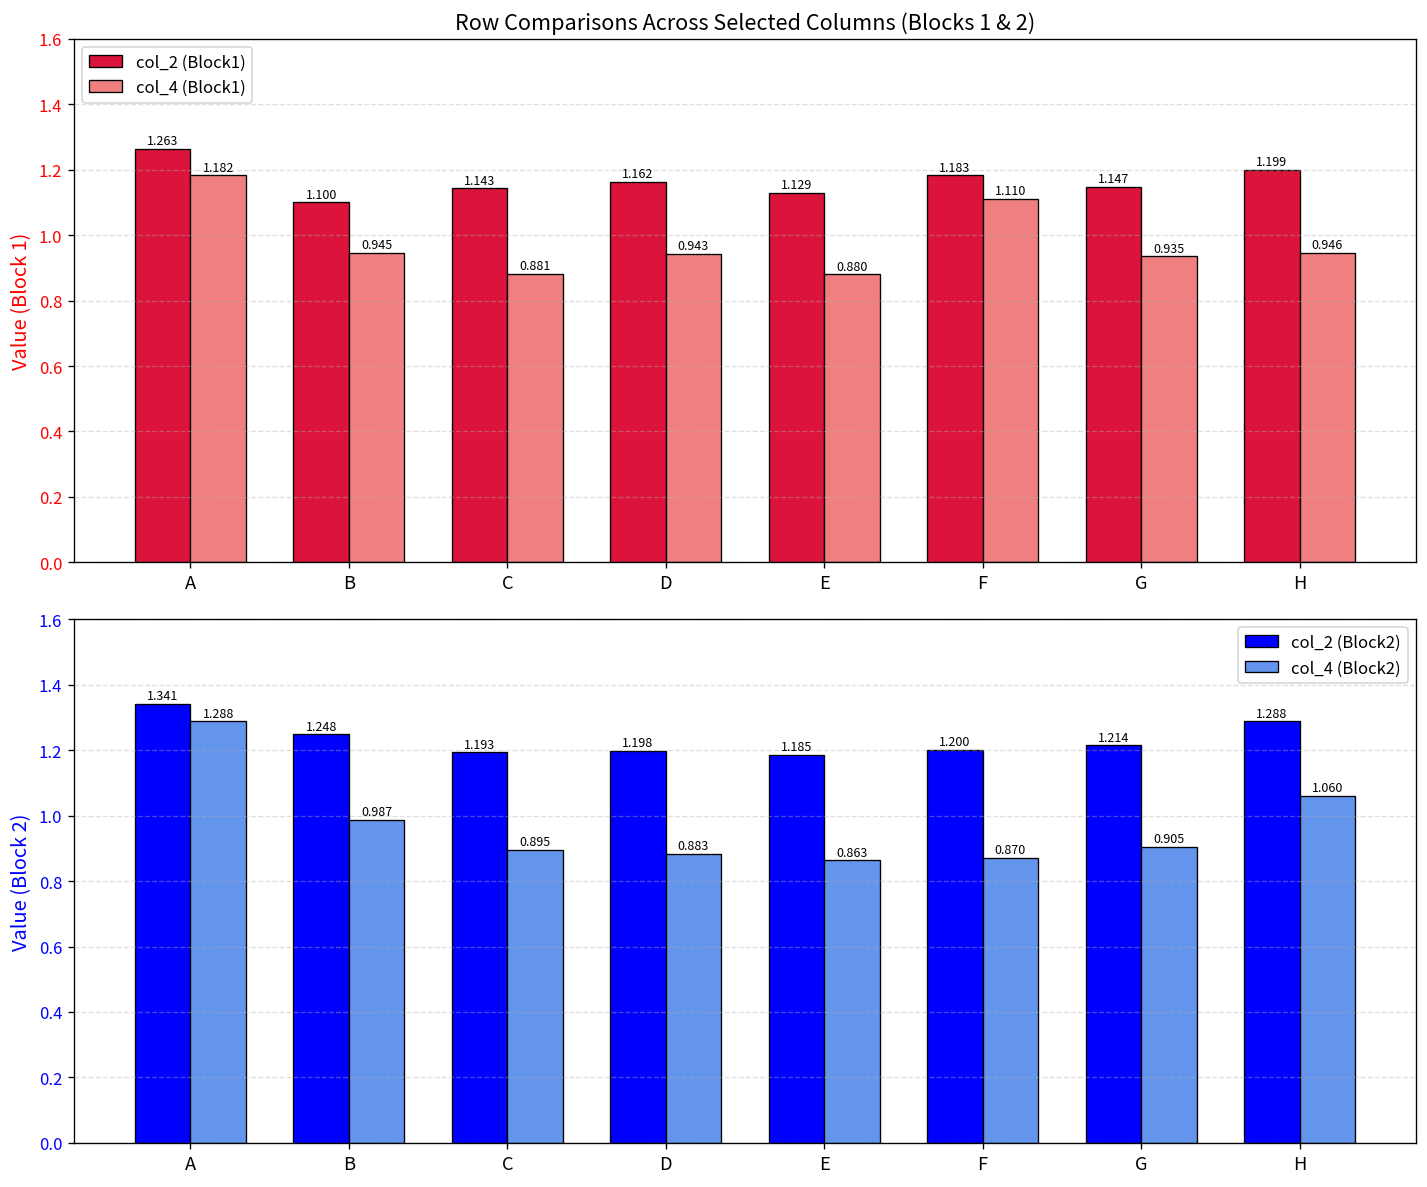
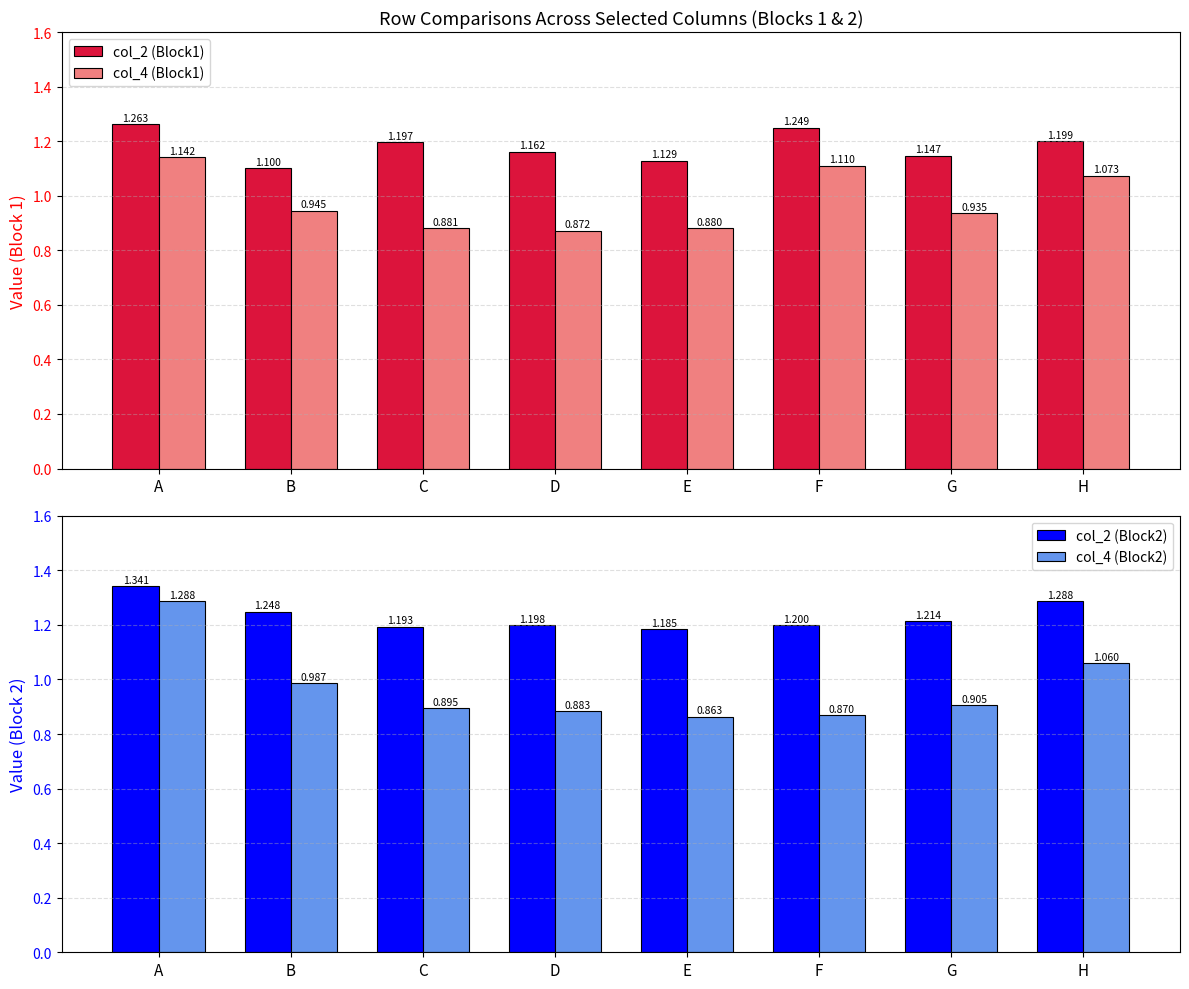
Row Comparisons Across Selected Columns (Blocks 1 & 2), col_4 (Block1), A: 1.182 -> 1.142
Row Comparisons Across Selected Columns (Blocks 1 & 2), col_2 (Block1), C: 1.143 -> 1.197
Row Comparisons Across Selected Columns (Blocks 1 & 2), col_4 (Block1), D: 0.943 -> 0.872
Row Comparisons Across Selected Columns (Blocks 1 & 2), col_2 (Block1), F: 1.183 -> 1.249
Row Comparisons Across Selected Columns (Blocks 1 & 2), col_4 (Block1), H: 0.946 -> 1.073
